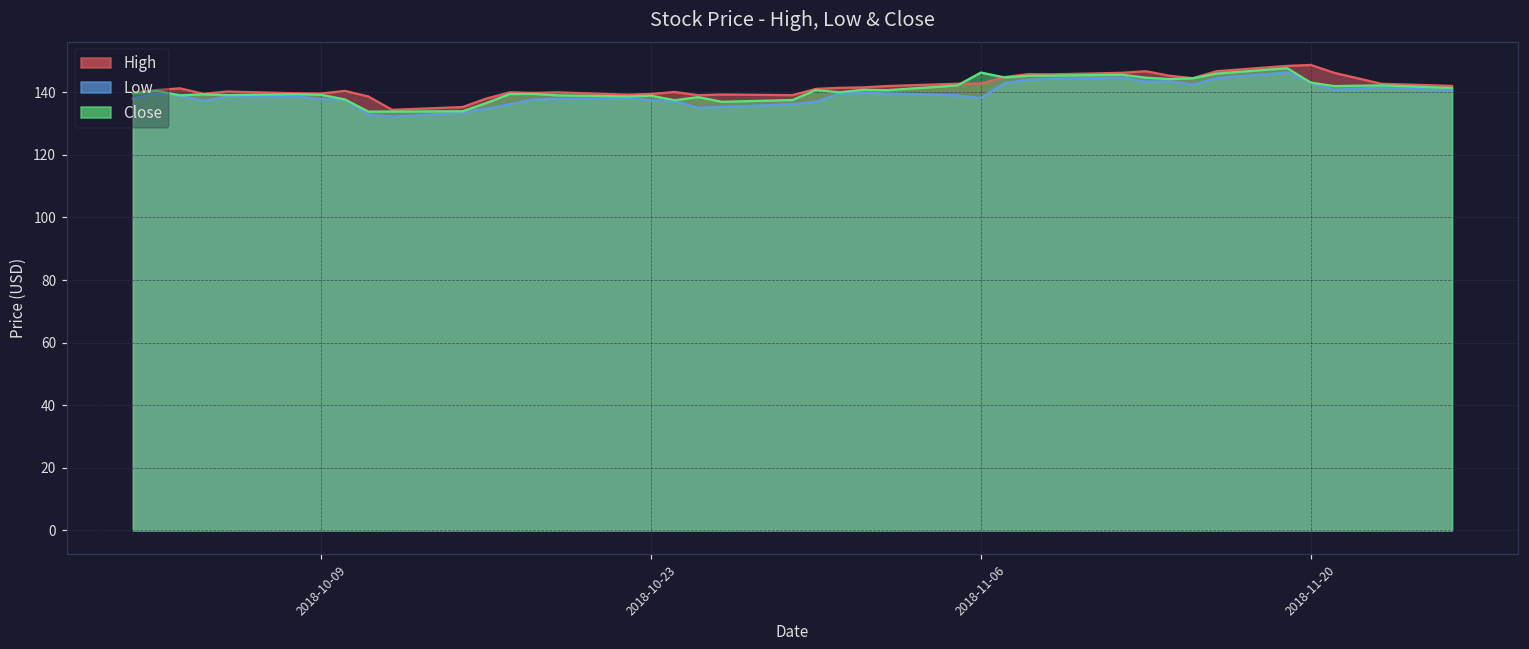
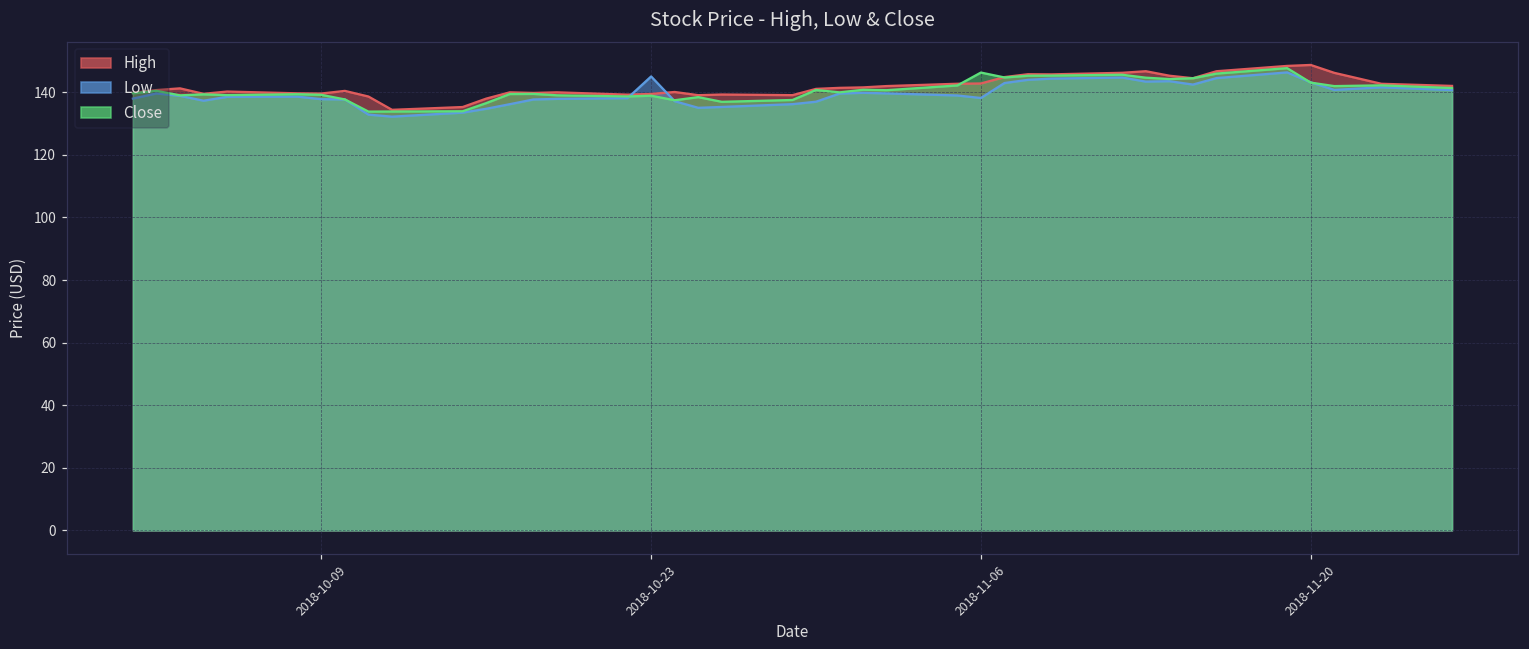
Low, 2018-10-23: 137 -> 145
